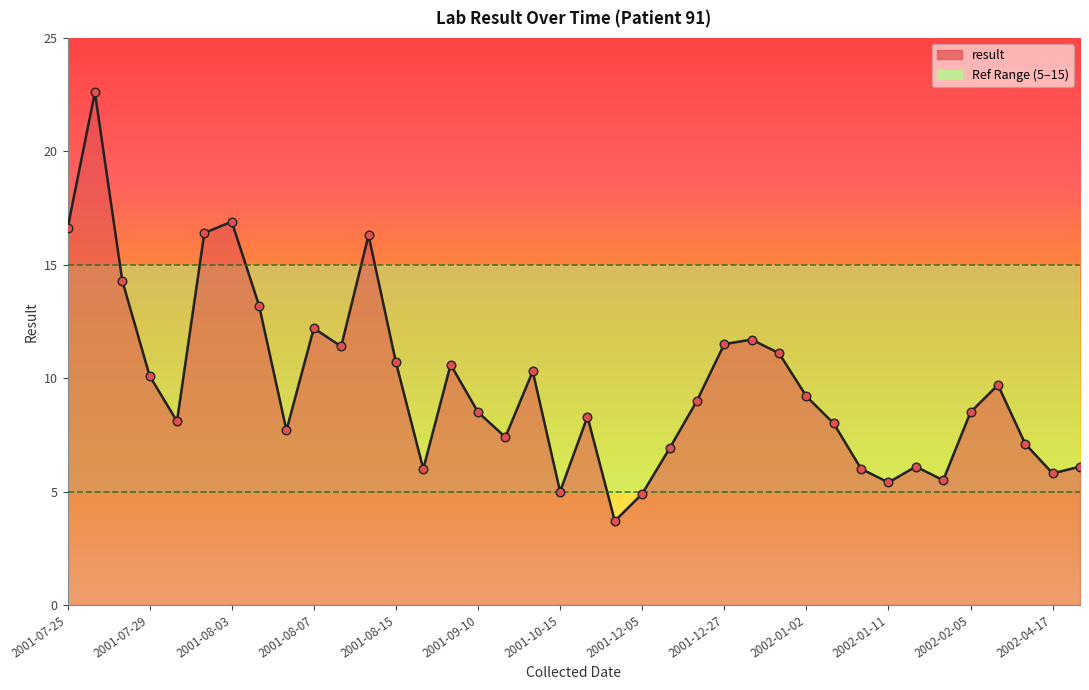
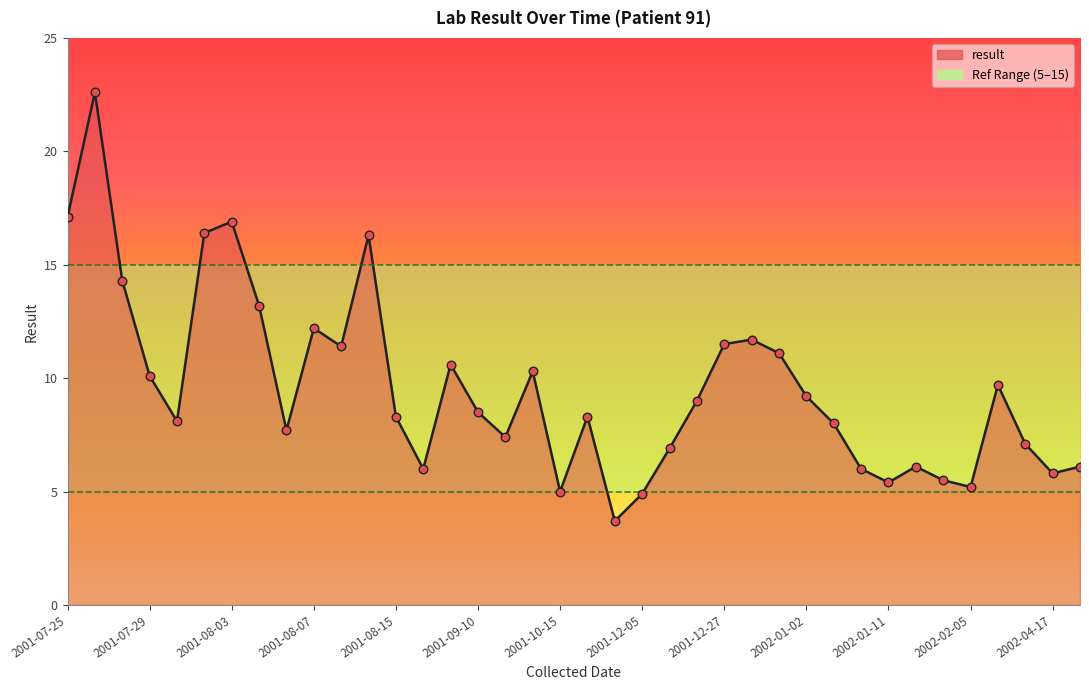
2001-07-25: 16.6 -> 17.1
2001-08-15: 10.7 -> 8.3
2002-02-05: 8.5 -> 5.2
